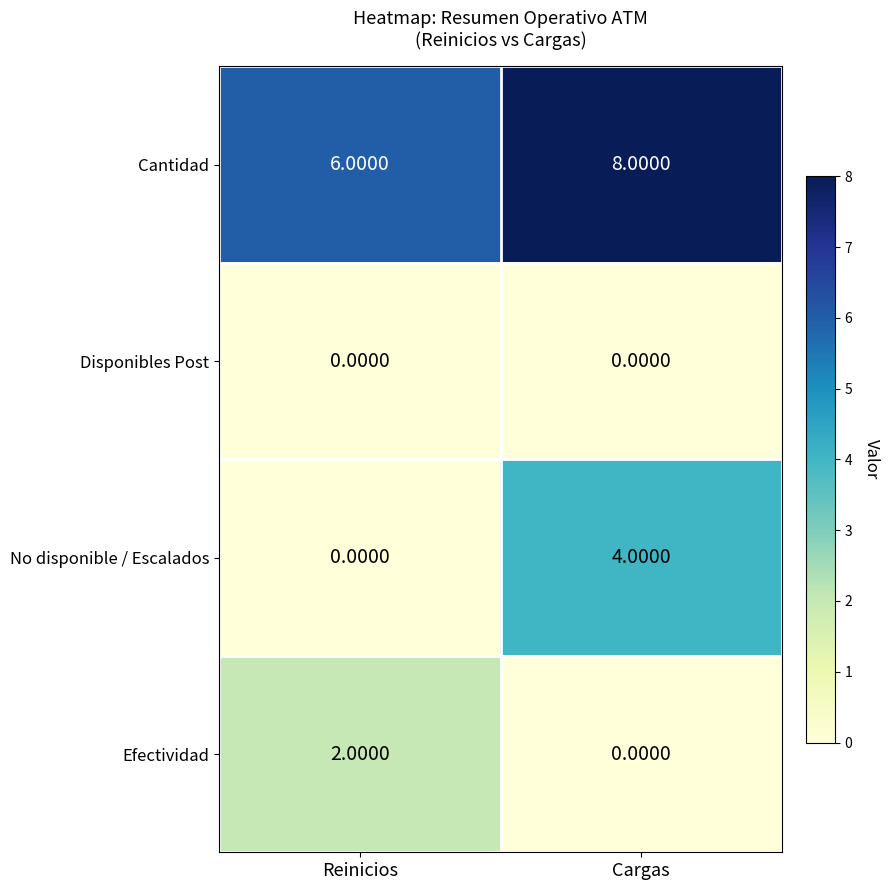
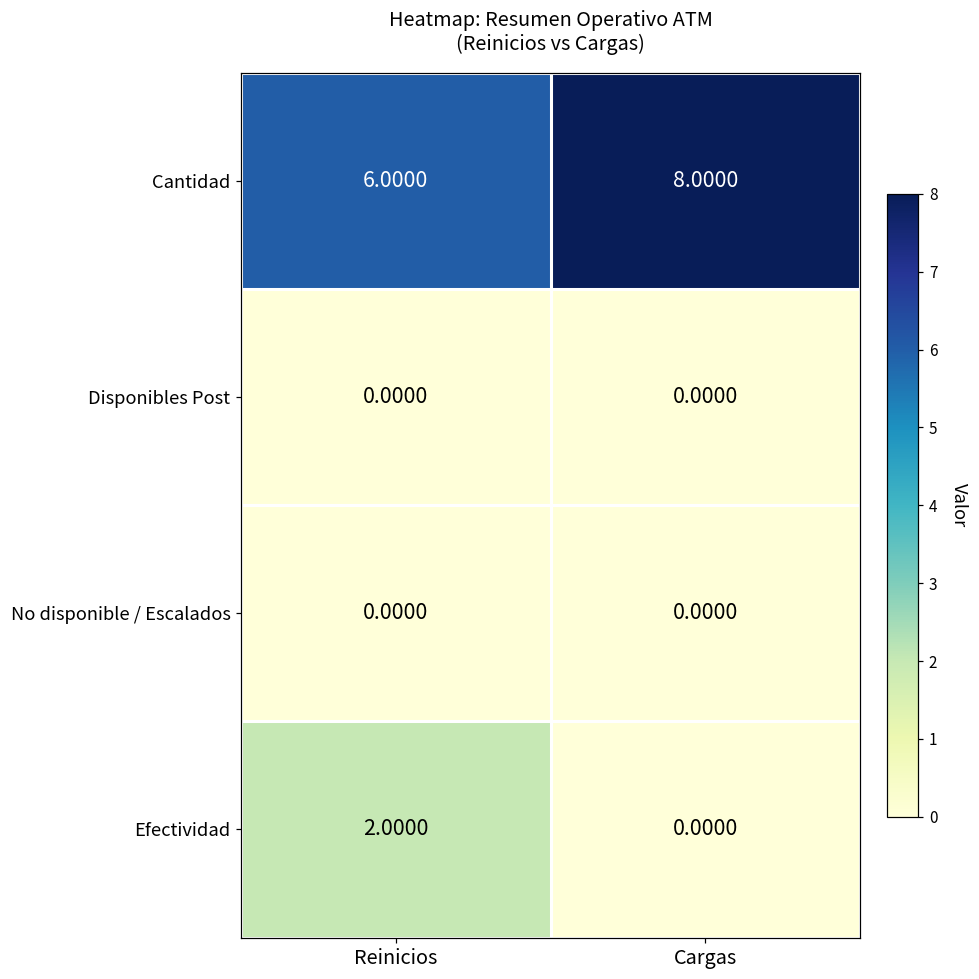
No disponible / Escalados, Cargas: 4.0000 -> 0.0000
